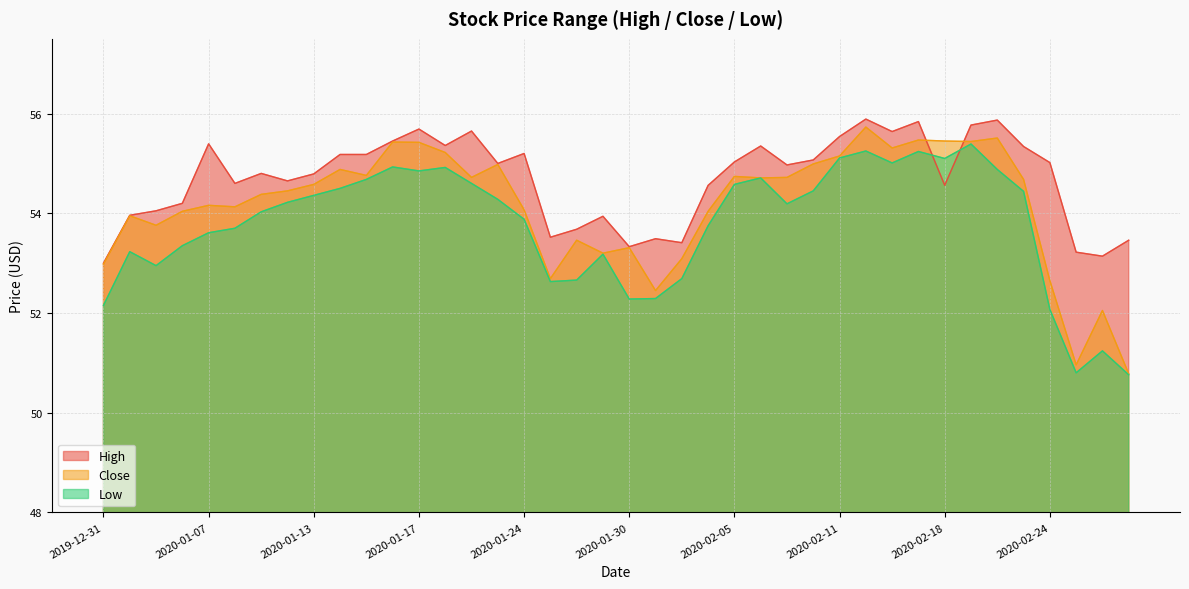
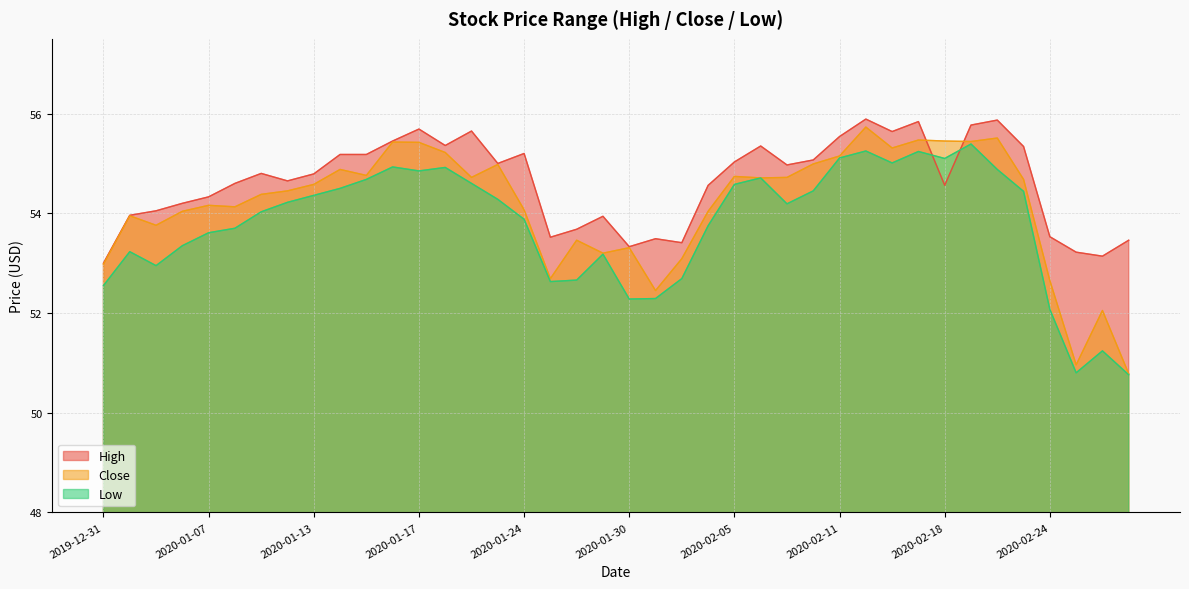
Low, 2019-12-31: 52.2 -> 52.5
High, 2020-01-07: 55.4 -> 54.3
High, 2020-02-24: 55.0 -> 53.5
